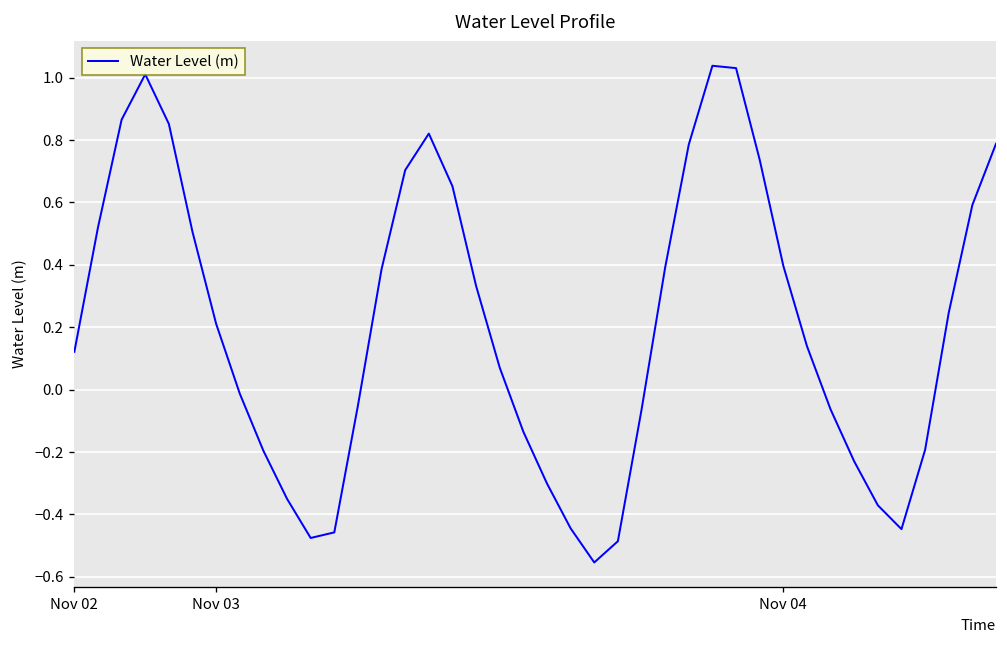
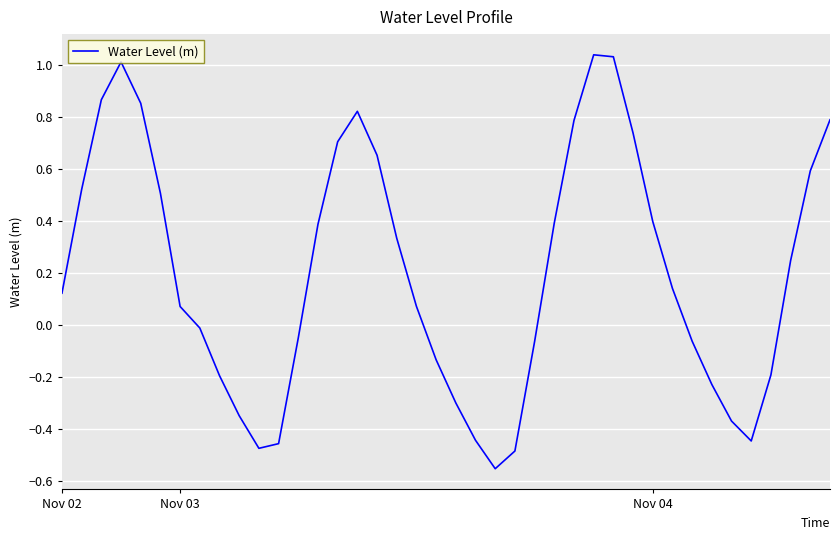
Nov 03: 0.21 -> 0.07
